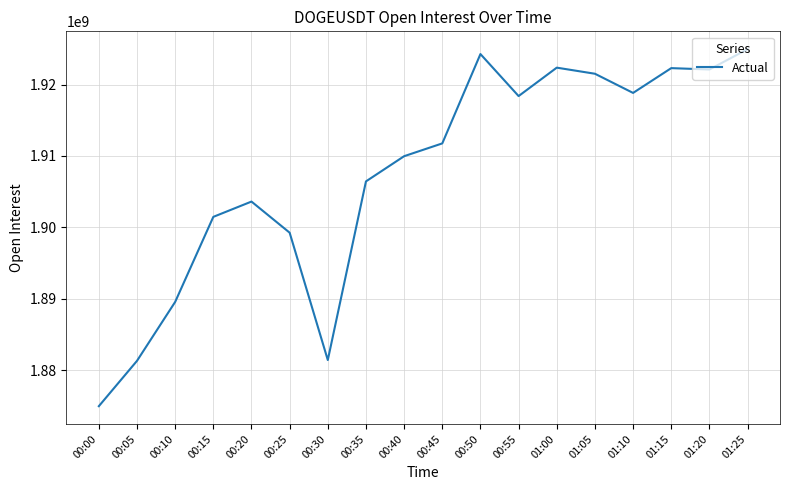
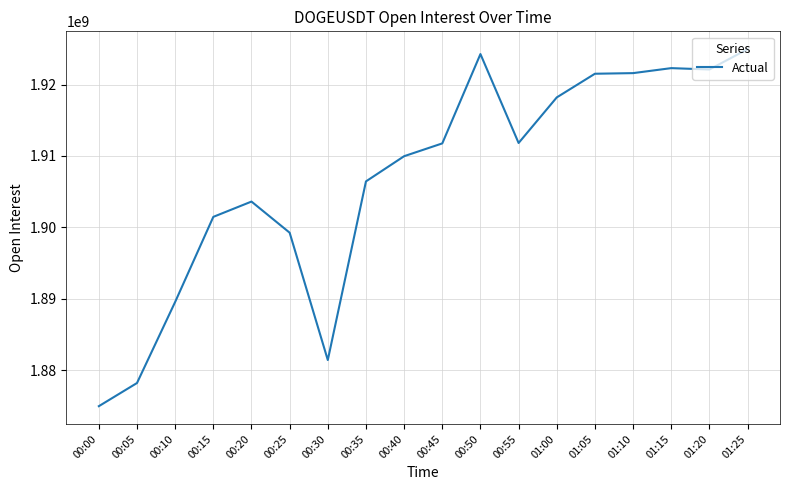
00:05: 1881000000 -> 1878000000
00:55: 1918000000 -> 1912000000
01:00: 1922000000 -> 1918000000
01:10: 1919000000 -> 1922000000
